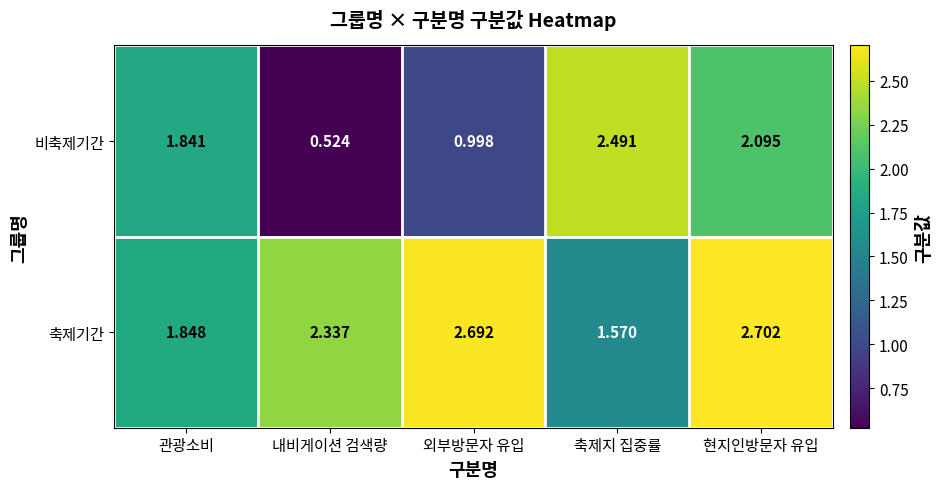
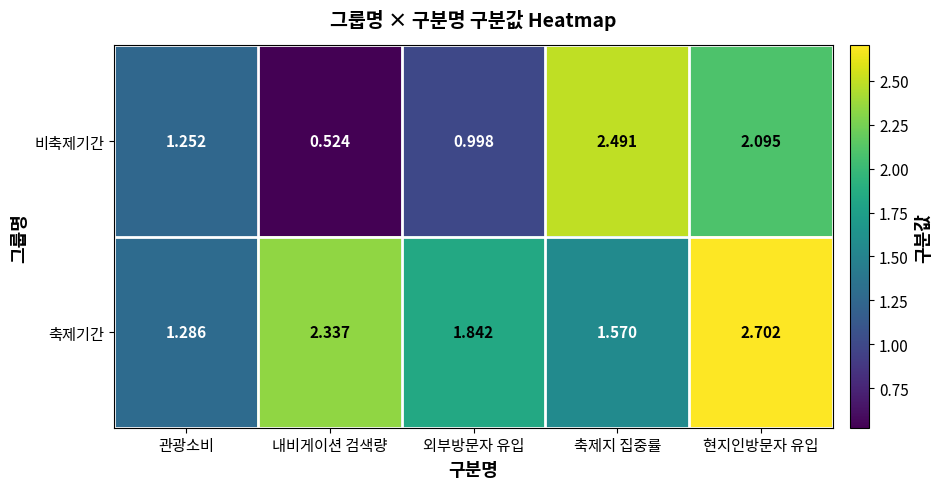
비축제기간, 관광소비: 1.841 -> 1.252
축제기간, 관광소비: 1.848 -> 1.286
축제기간, 외부방문자 유입: 2.692 -> 1.842
